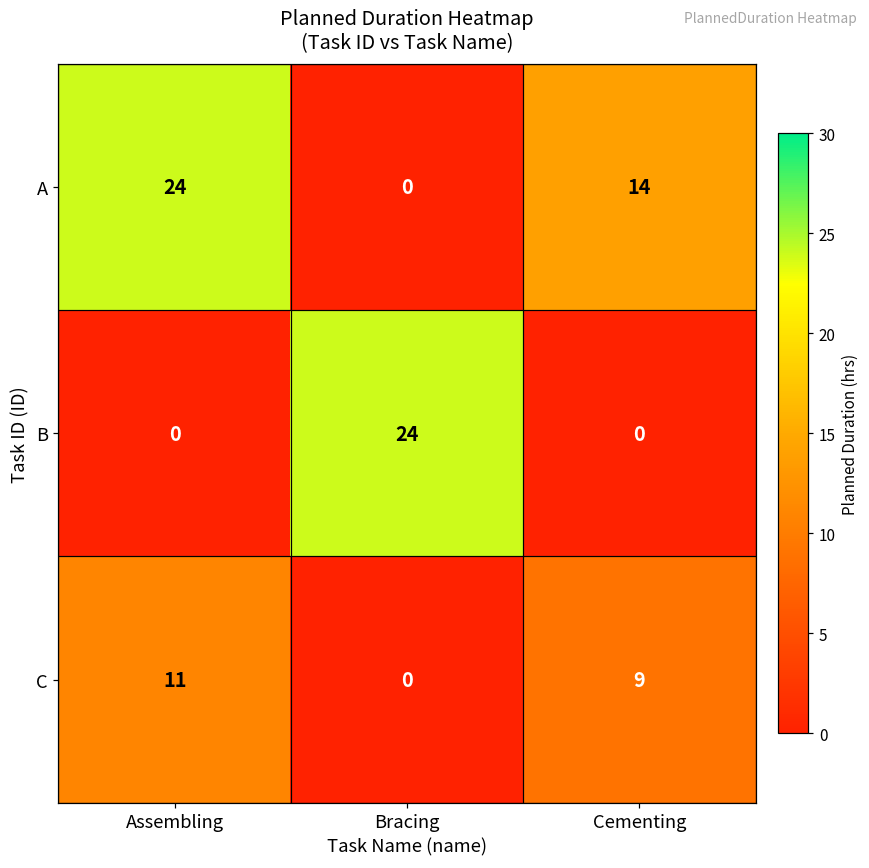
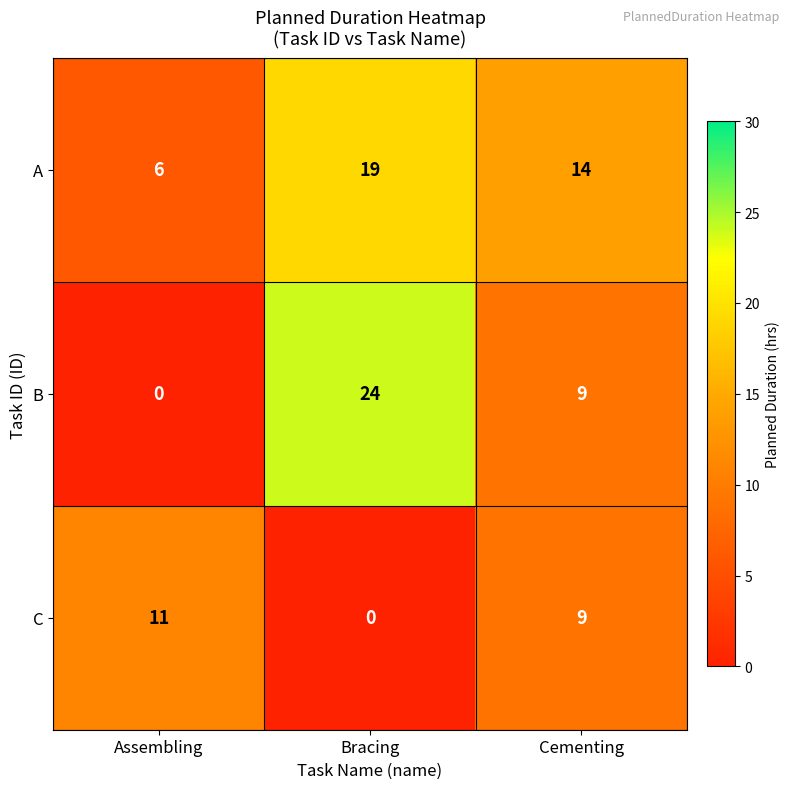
A, Assembling: 24 -> 6
A, Bracing: 0 -> 19
B, Cementing: 0 -> 9
